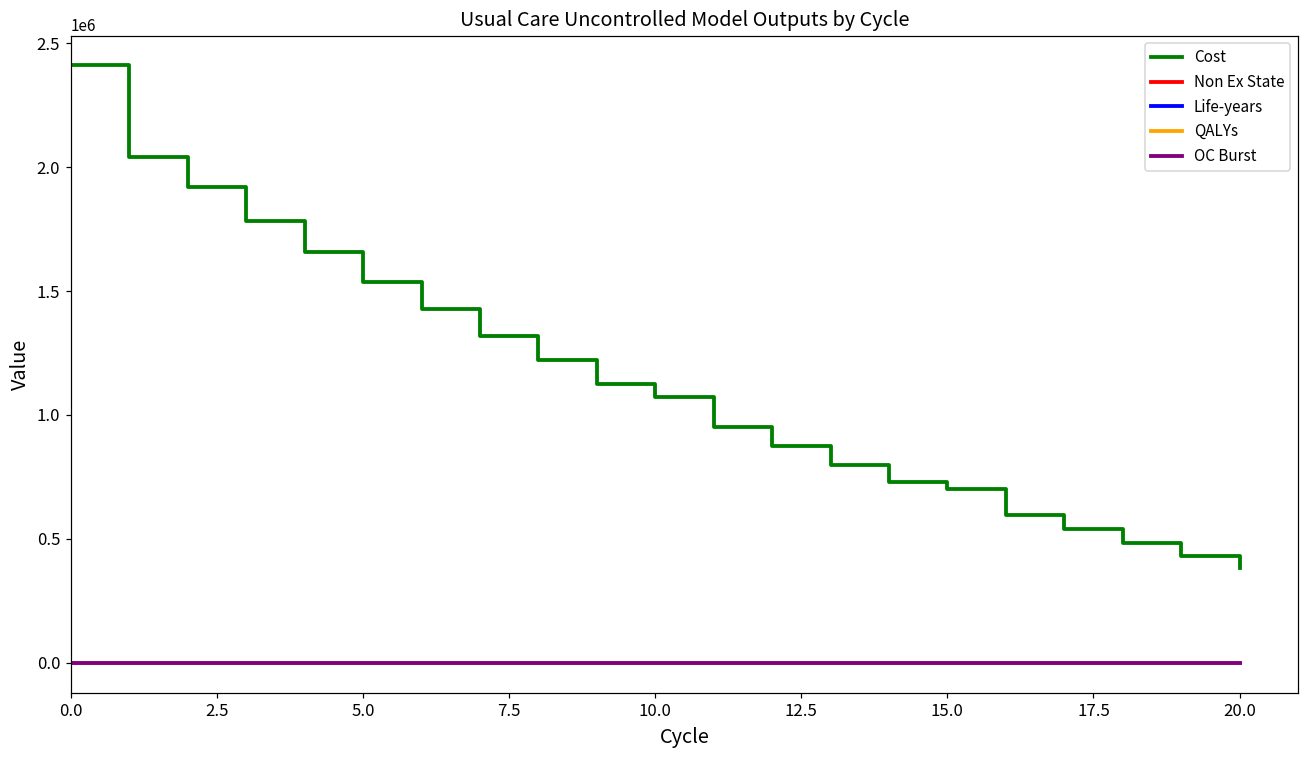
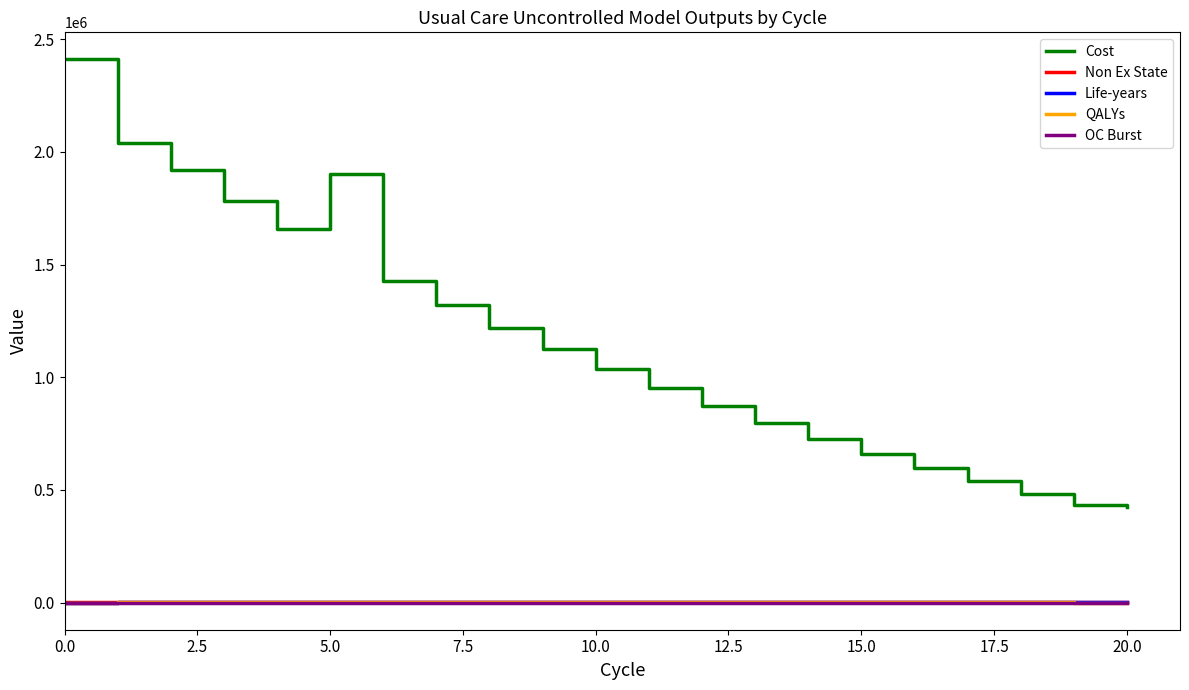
Cost, 5.0: 1540000 -> 1900000
Cost, 10.0: 1070000 -> 1040000
Cost, 15.0: 700000 -> 660000
Cost, 20.0: 380000 -> 430000
